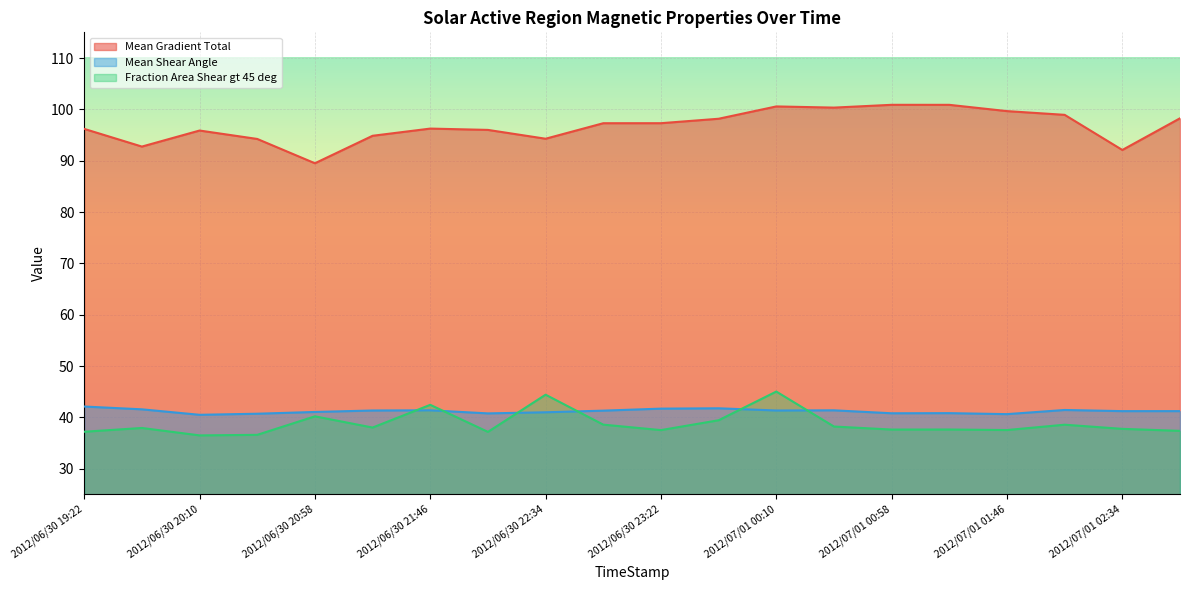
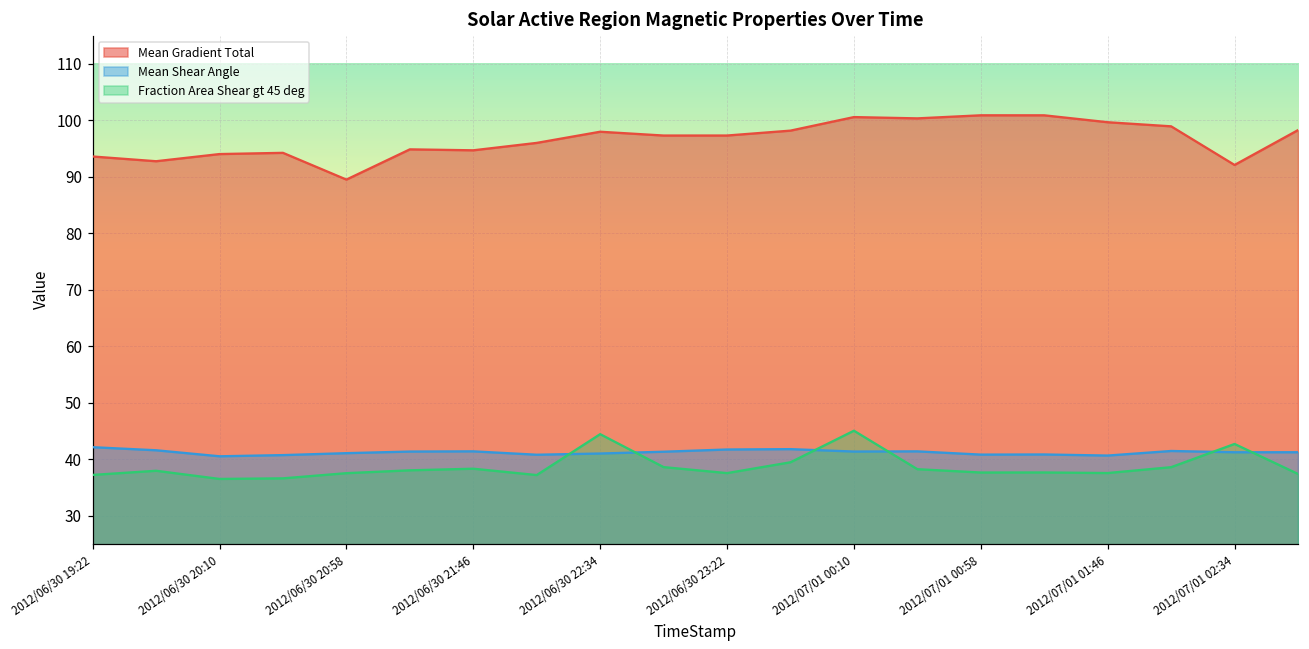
Mean Gradient Total, 2012/06/30 19:22: 96 -> 94
Mean Gradient Total, 2012/06/30 20:10: 96 -> 94
Fraction Area Shear gt 45 deg, 2012/06/30 20:58: 40 -> 38
Mean Gradient Total, 2012/06/30 21:46: 96 -> 95
Fraction Area Shear gt 45 deg, 2012/06/30 21:46: 42 -> 38
Mean Gradient Total, 2012/06/30 22:34: 94 -> 98
Fraction Area Shear gt 45 deg, 2012/07/01 02:34: 38 -> 43
